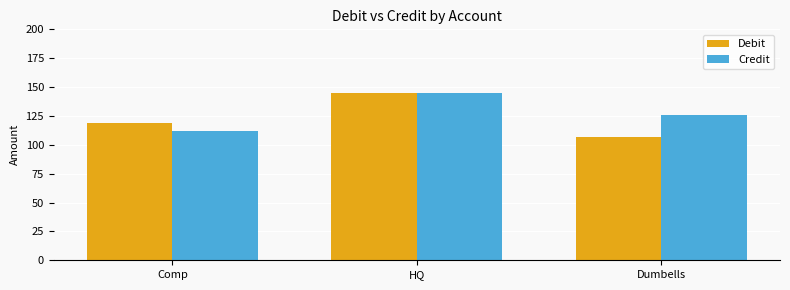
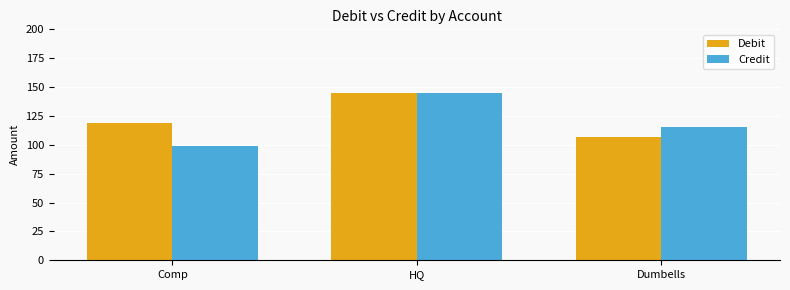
Credit, Comp: 112 -> 99
Credit, Dumbells: 126 -> 115
